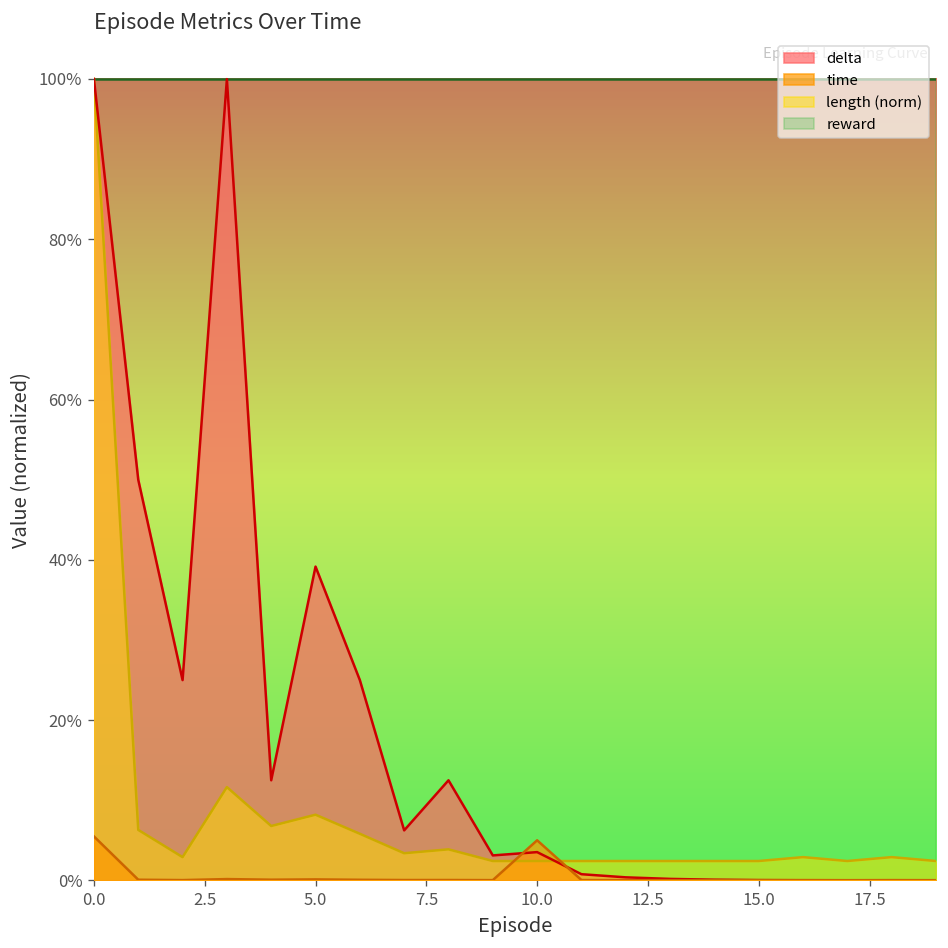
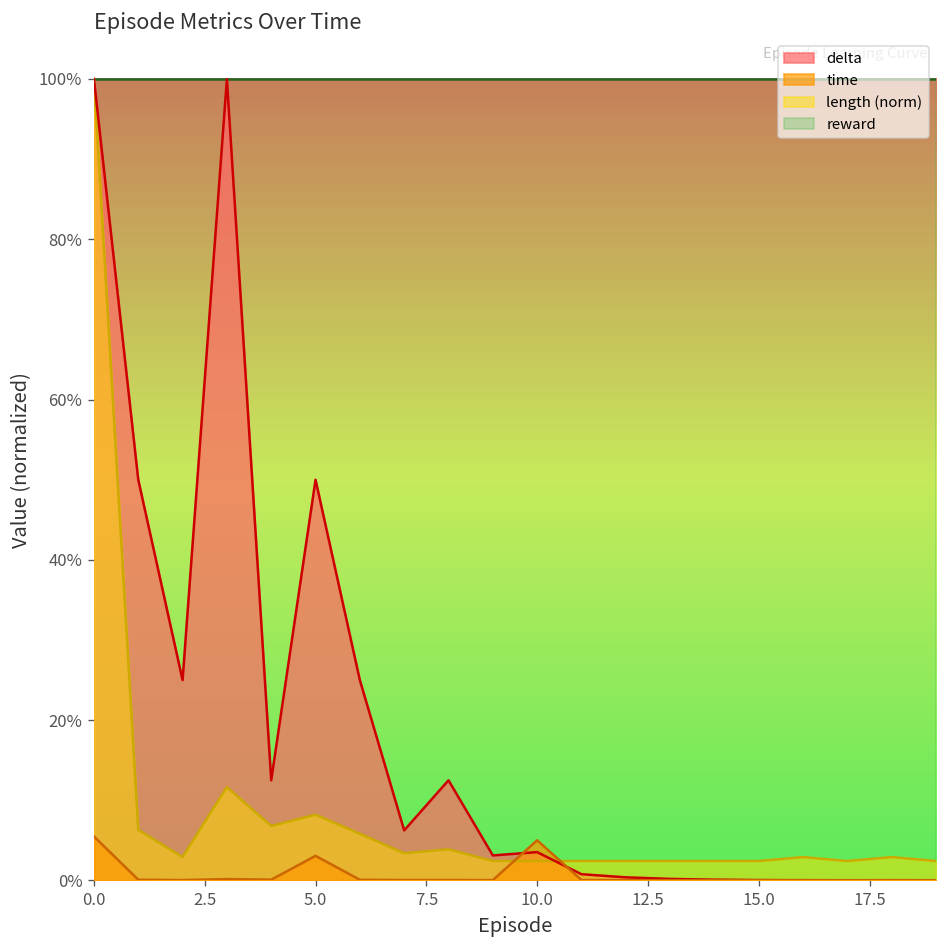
delta, 5.0: 39% -> 50%
time, 5.0: 0% -> 3%
